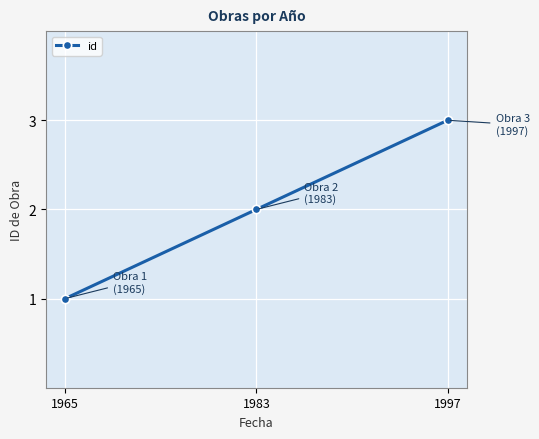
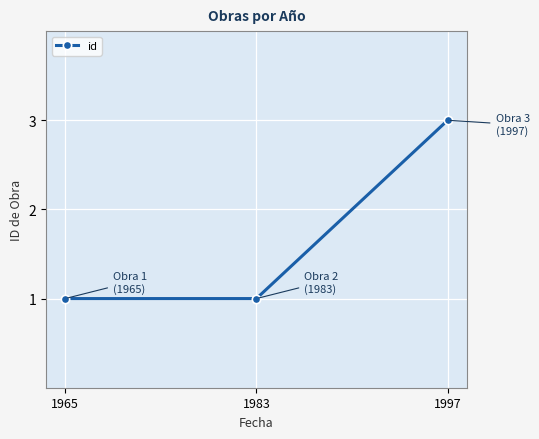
1983: 2 -> 1
